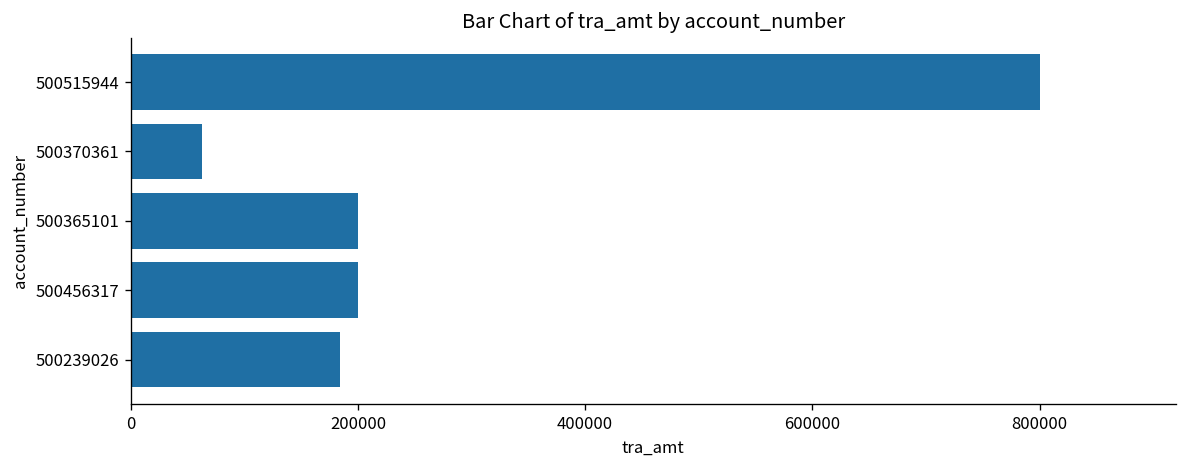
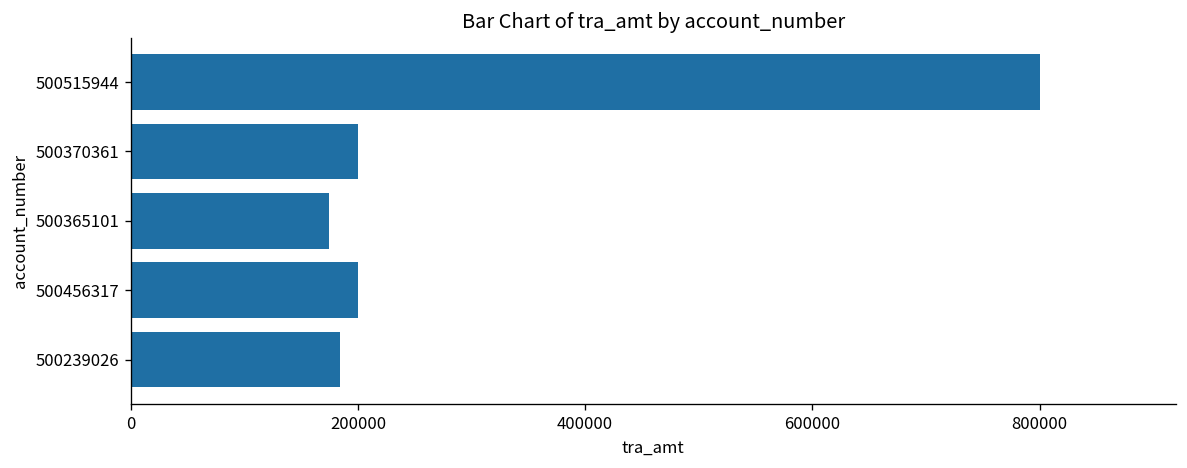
500370361: 60000 -> 200000
500365101: 200000 -> 170000
